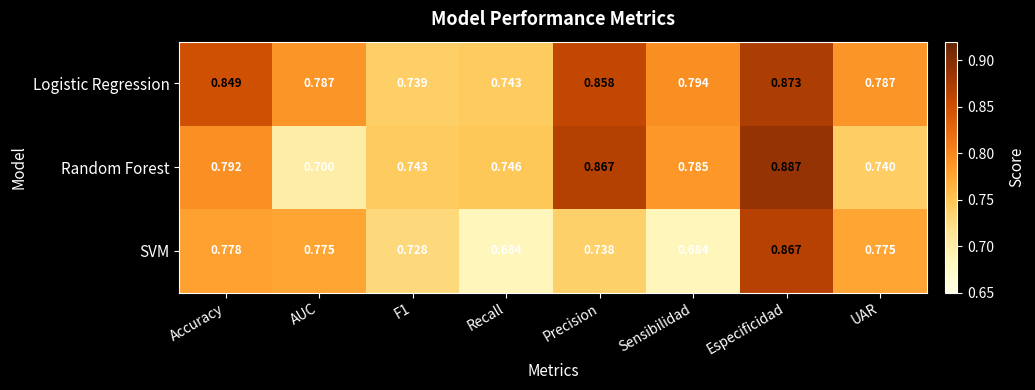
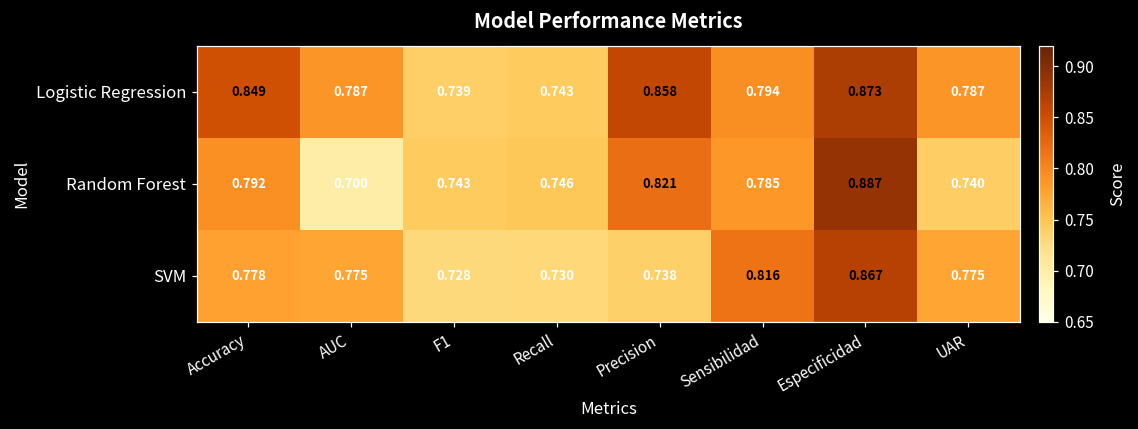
Random Forest, Precision: 0.867 -> 0.821
SVM, Recall: 0.684 -> 0.730
SVM, Sensibilidad: 0.684 -> 0.816
